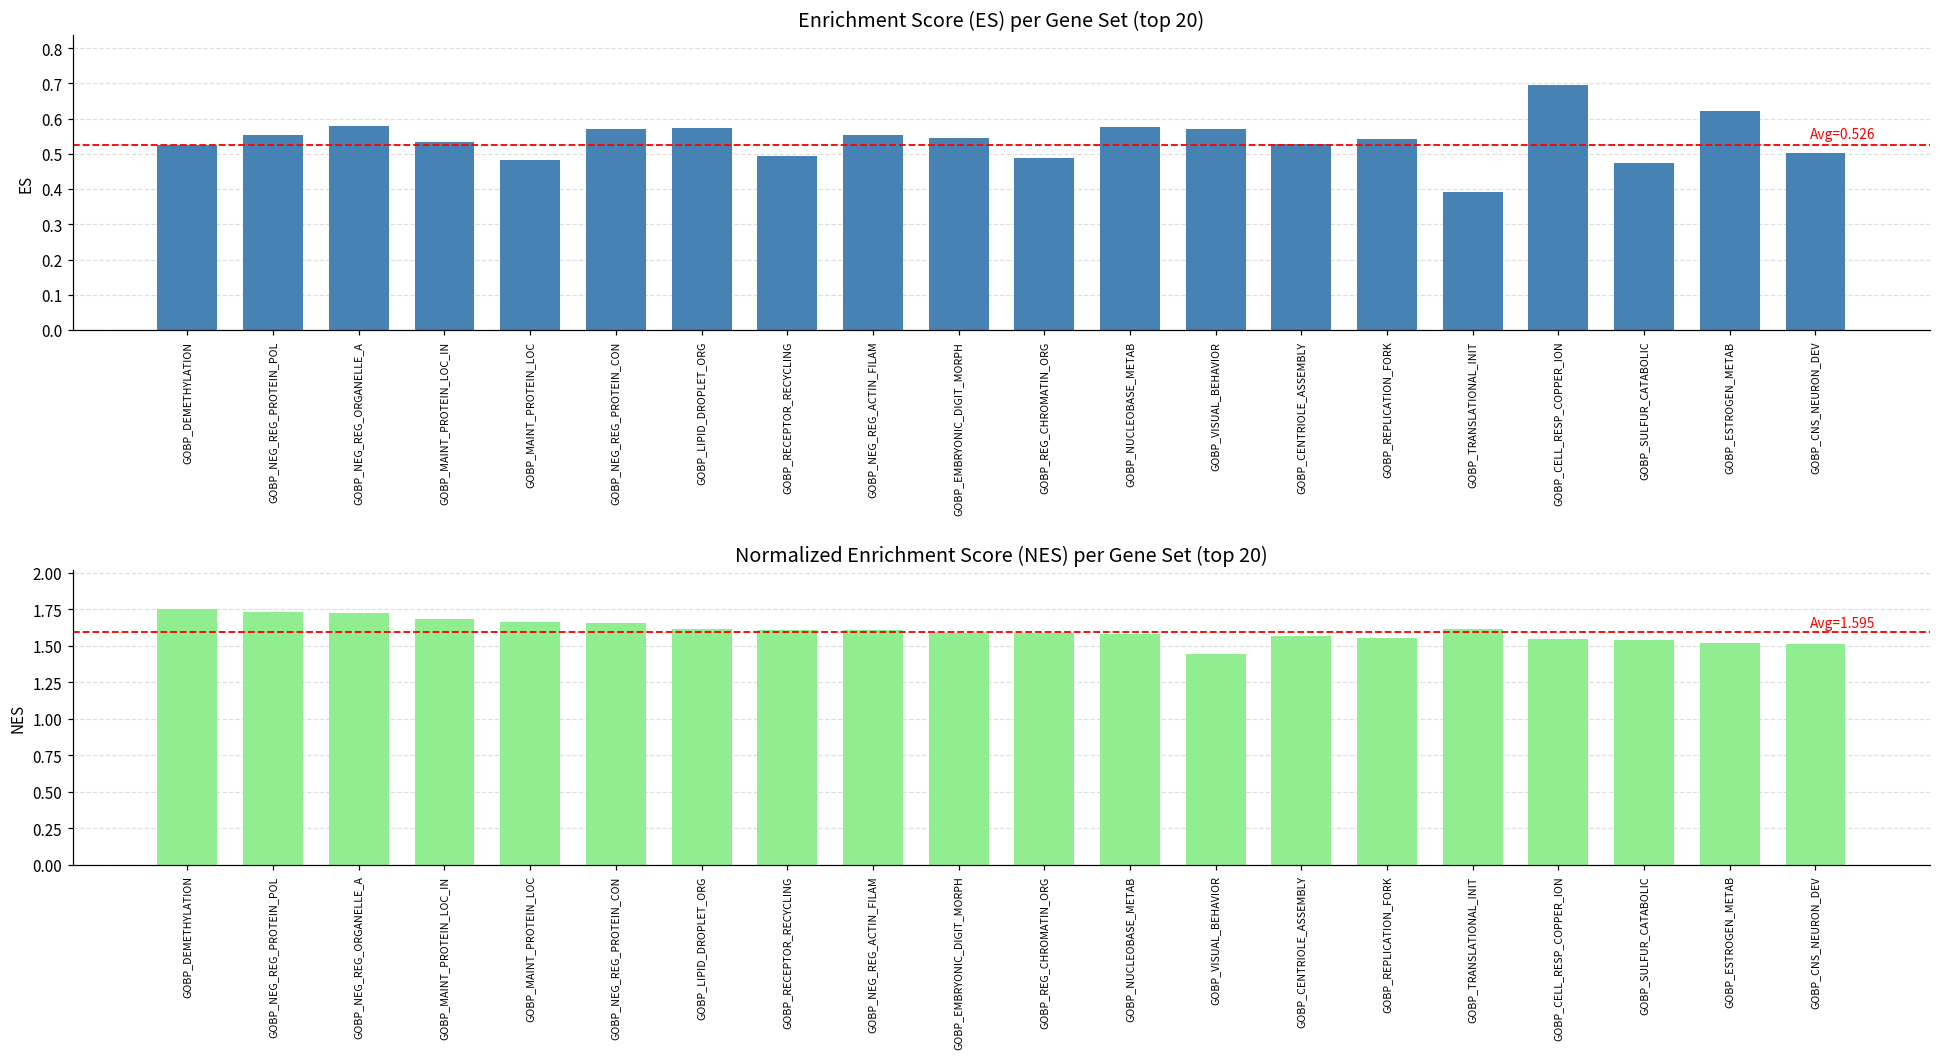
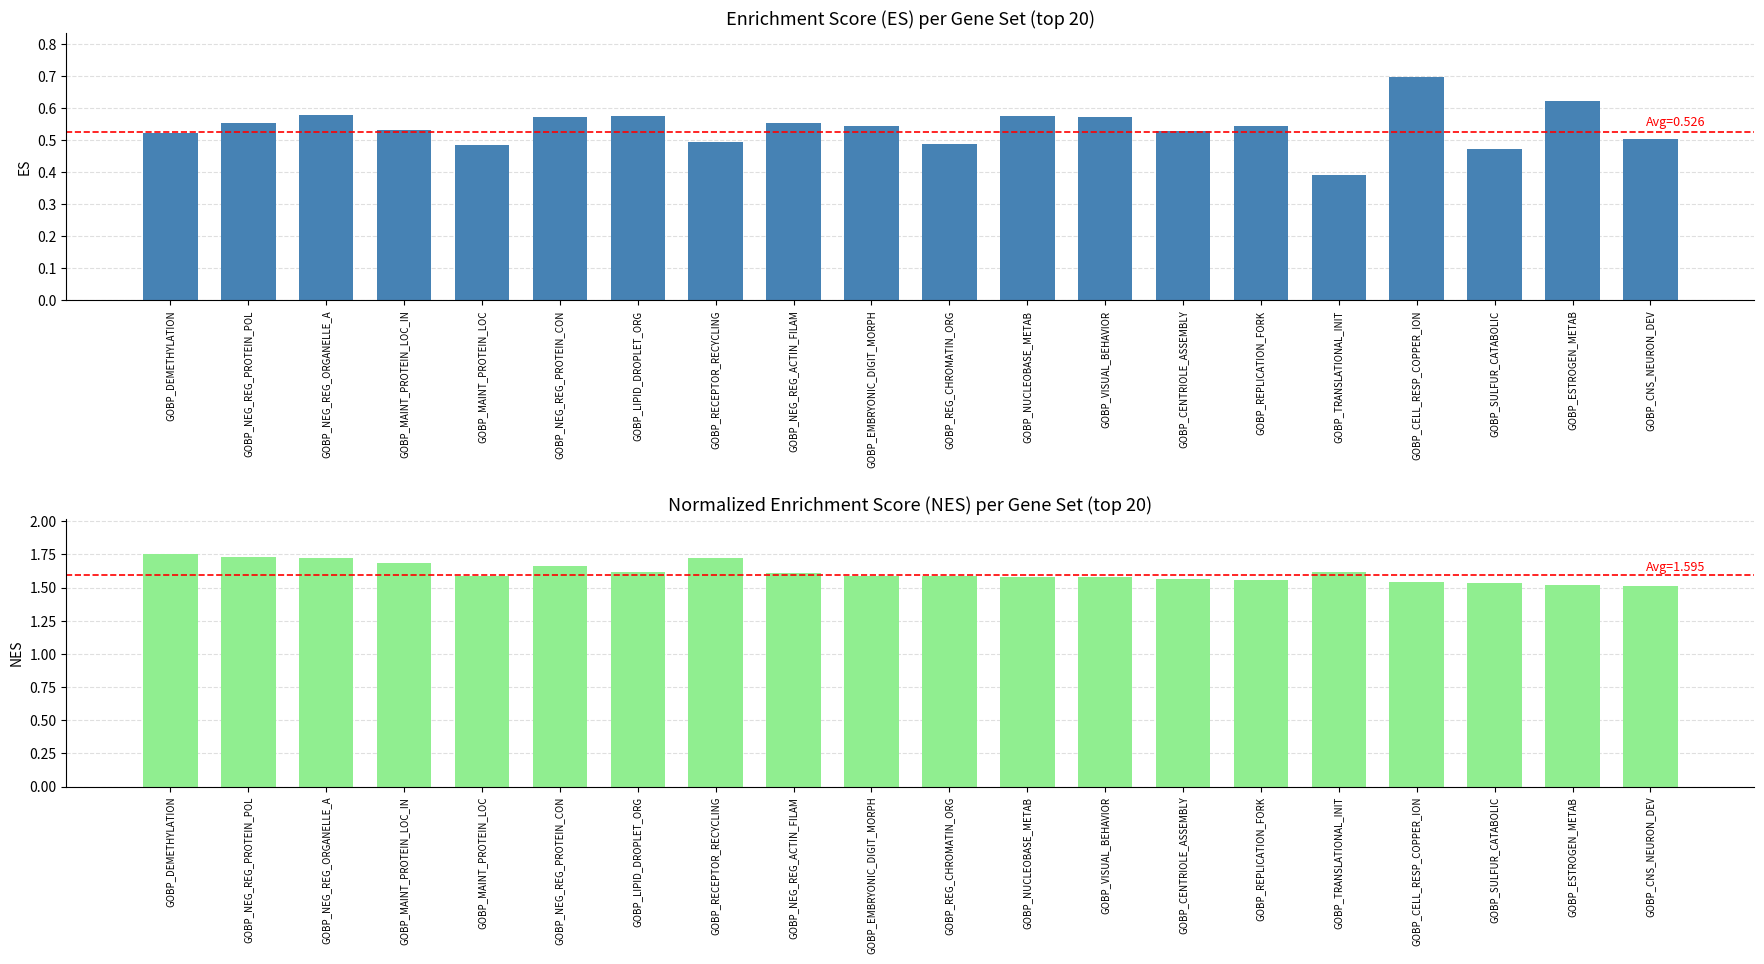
Normalized Enrichment Score (NES) per Gene Set (top 20), GOBP_MAINT_PROTEIN_LOC: 1.66 -> 1.59
Normalized Enrichment Score (NES) per Gene Set (top 20), GOBP_RECEPTOR_RECYCLING: 1.61 -> 1.73
Normalized Enrichment Score (NES) per Gene Set (top 20), GOBP_VISUAL_BEHAVIOR: 1.45 -> 1.58
